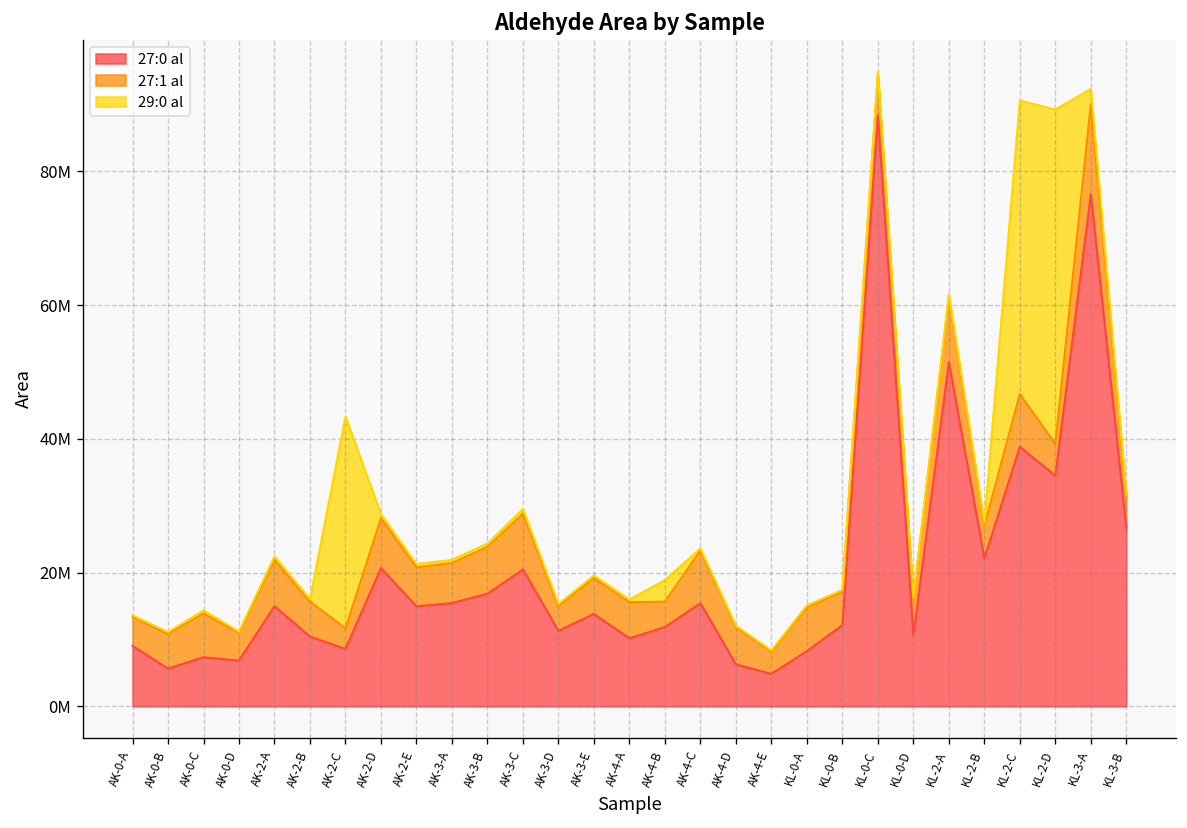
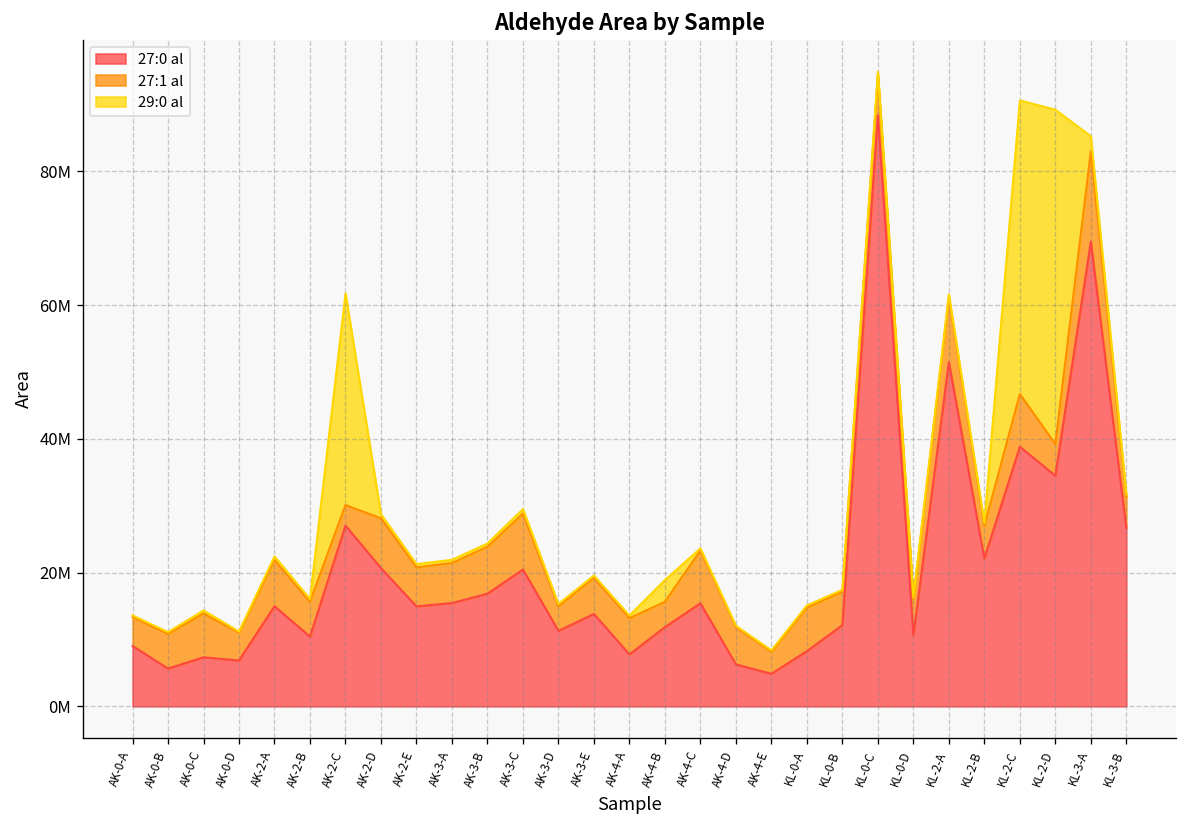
27:0 al, AK-2-C: 9000000 -> 27000000
27:0 al, AK-4-A: 10000000 -> 8000000
27:0 al, KL-3-A: 77000000 -> 70000000
